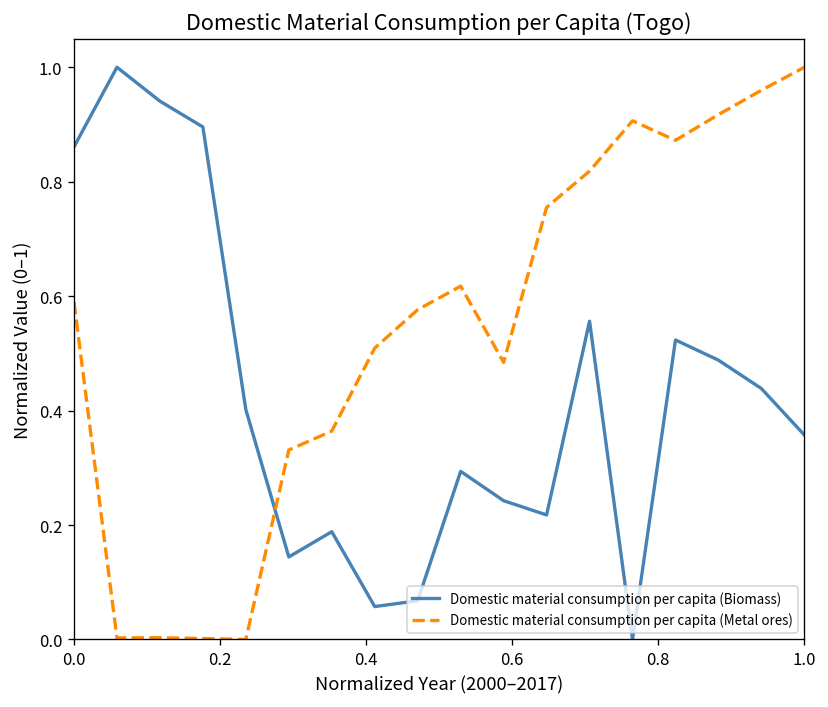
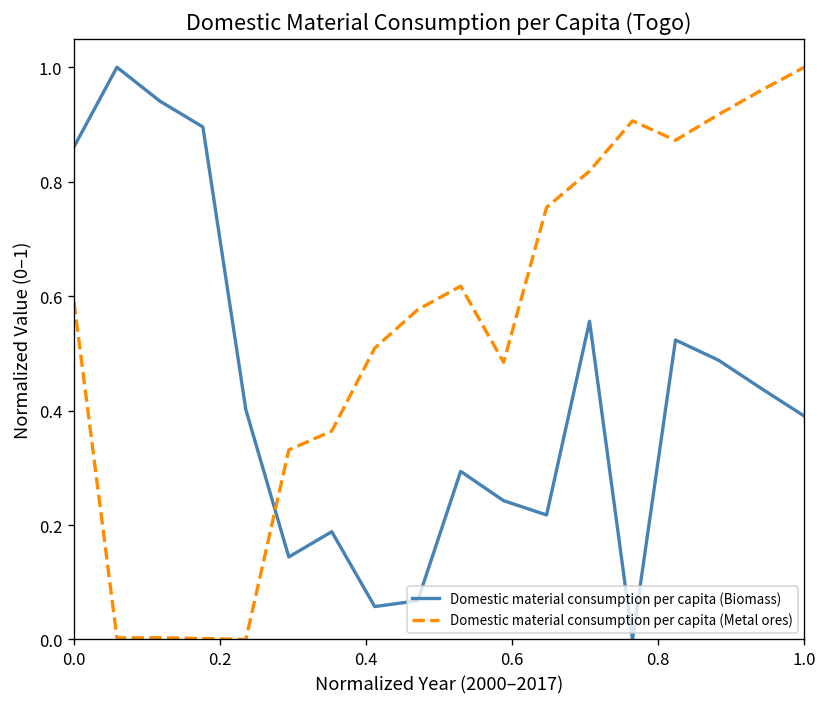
Domestic material consumption per capita (Biomass), 1.0: 0.36 -> 0.39
